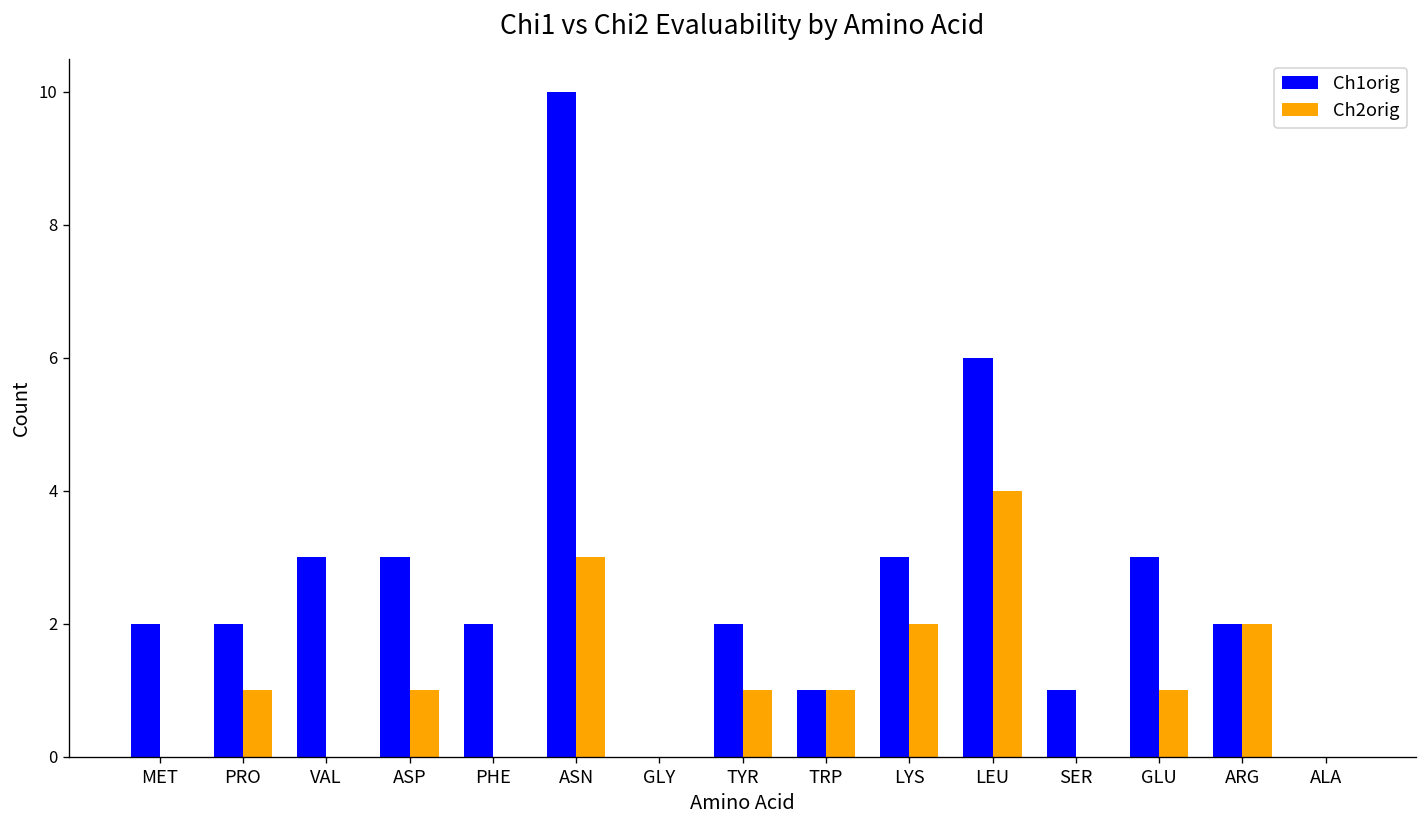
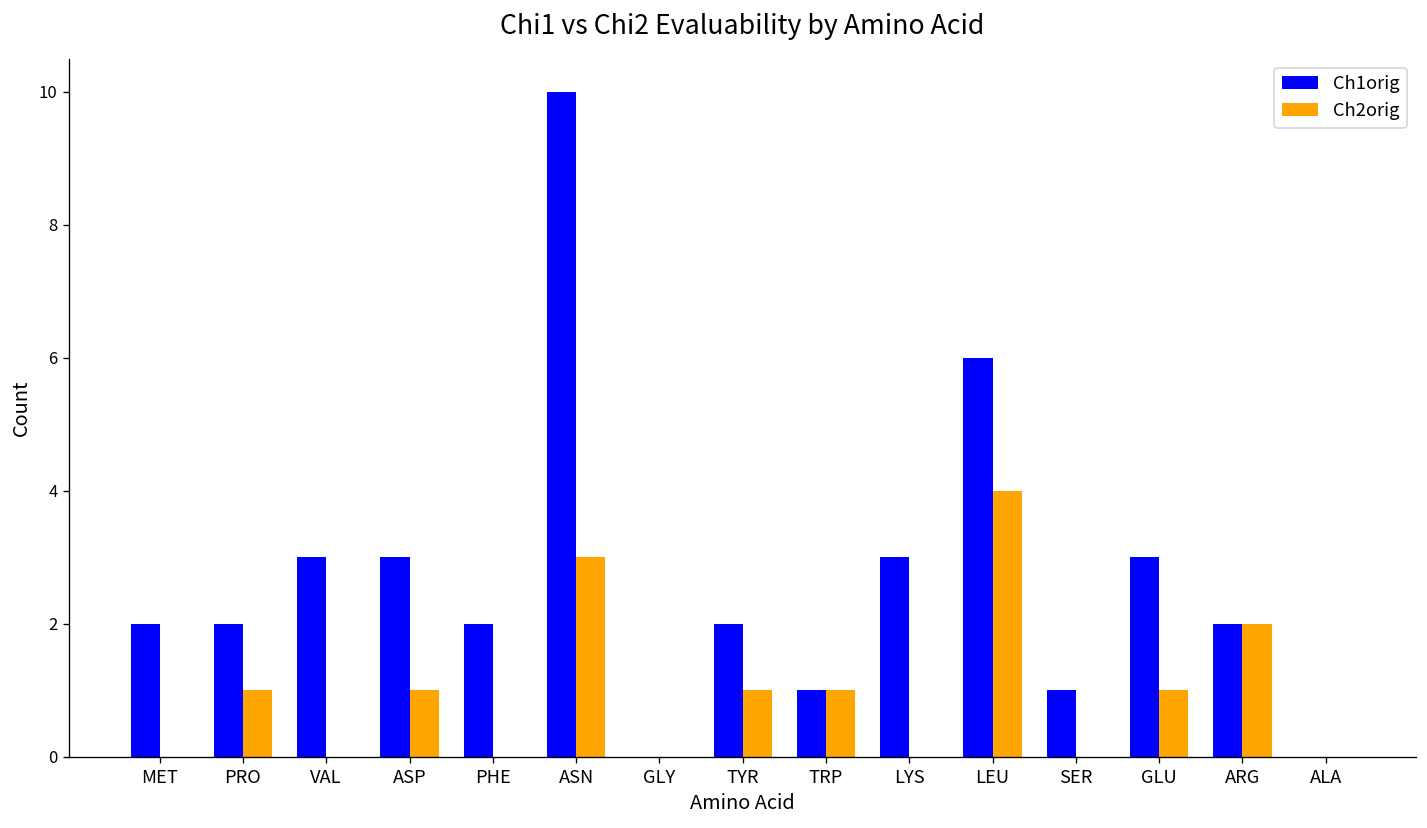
Ch2orig, LYS: 2 -> 0
